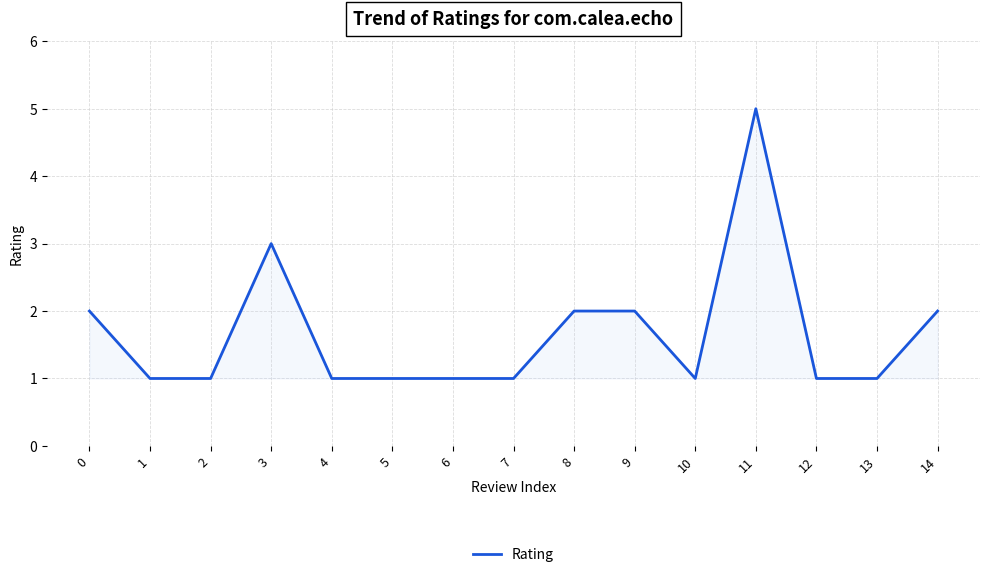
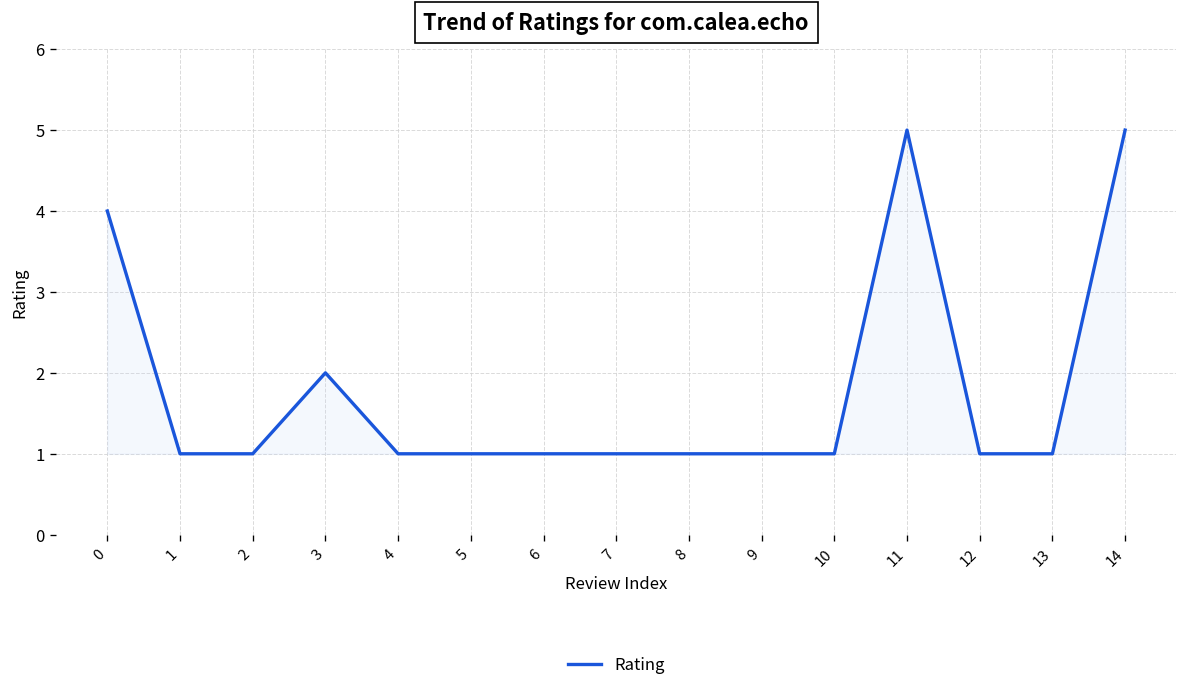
0: 2 -> 4
3: 3 -> 2
8: 2 -> 1
9: 2 -> 1
14: 2 -> 5
